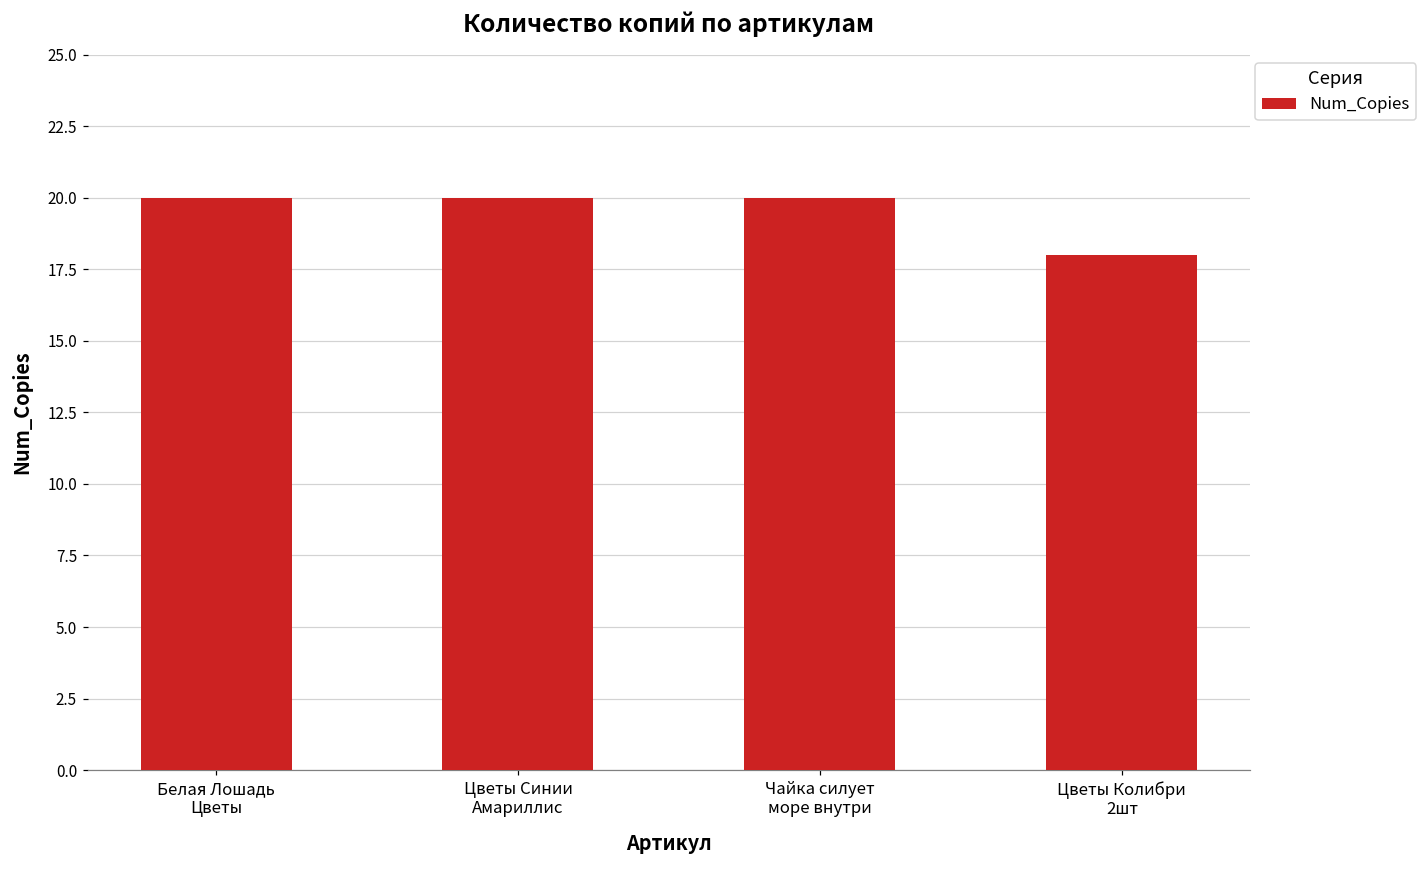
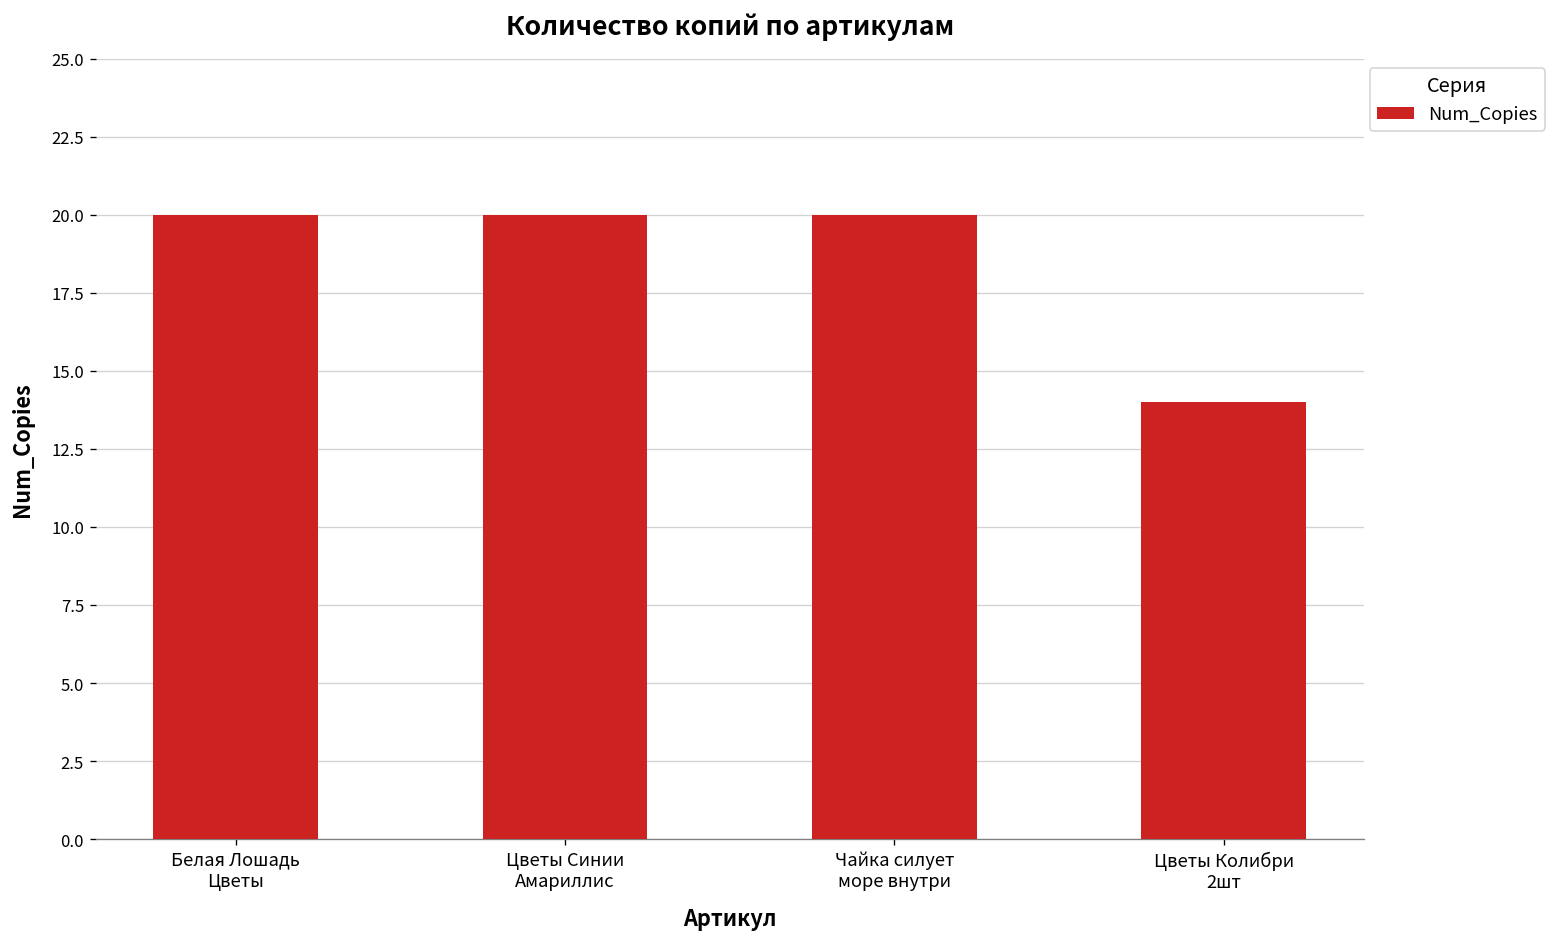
Цветы Колибри 2шт: 18 -> 14
